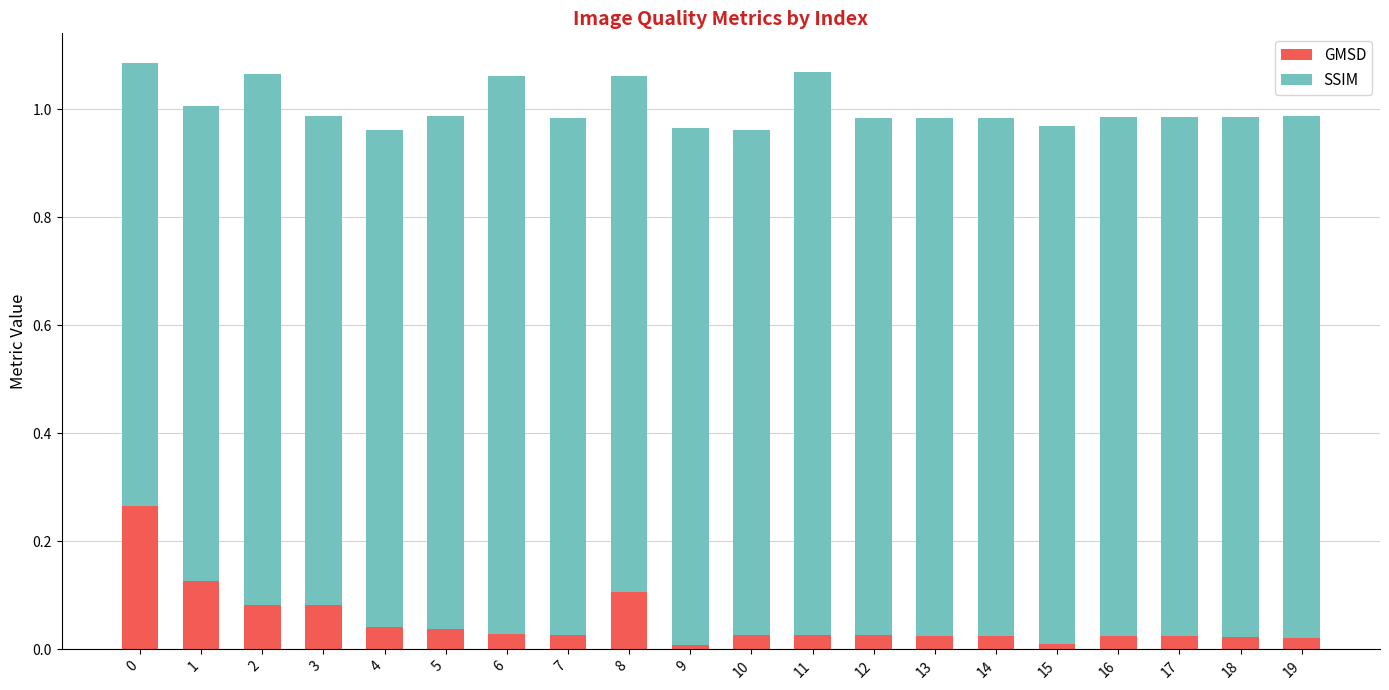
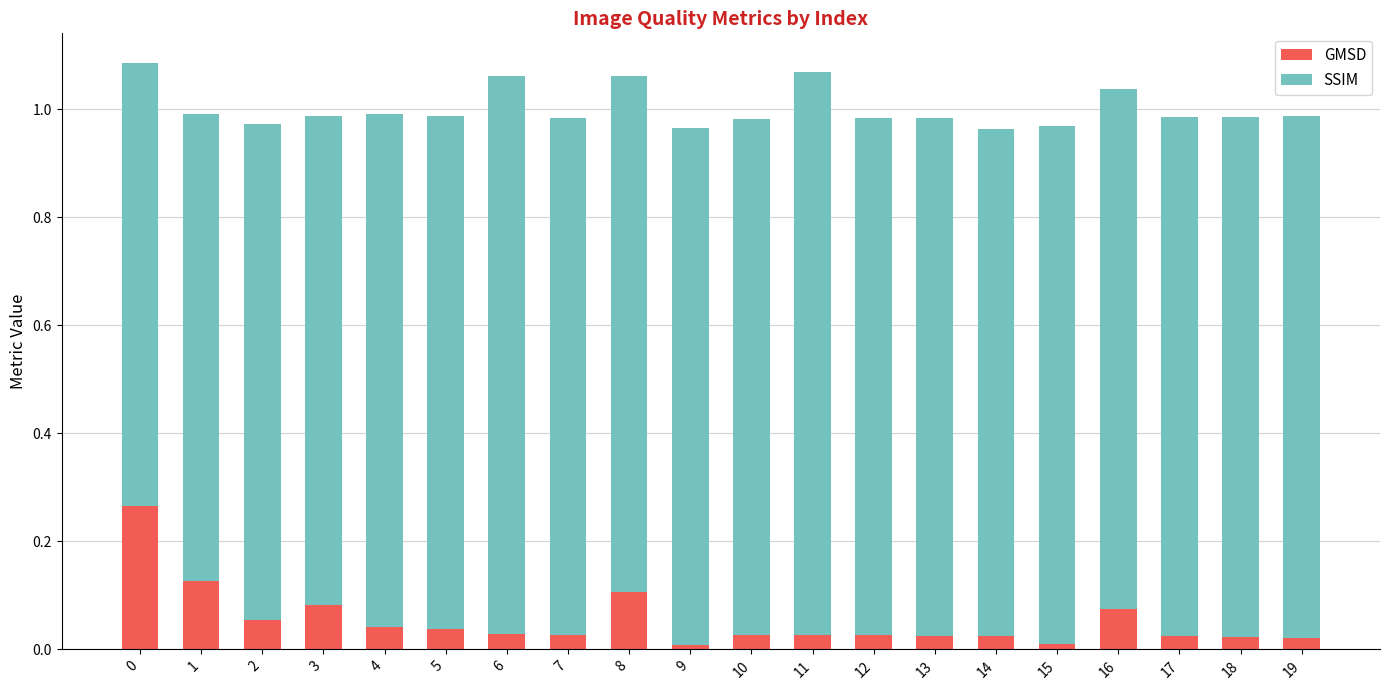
SSIM, 1: 0.88 -> 0.87
GMSD, 2: 0.08 -> 0.05
SSIM, 2: 0.98 -> 0.92
SSIM, 4: 0.92 -> 0.95
SSIM, 10: 0.94 -> 0.96
SSIM, 14: 0.96 -> 0.94
GMSD, 16: 0.03 -> 0.08
